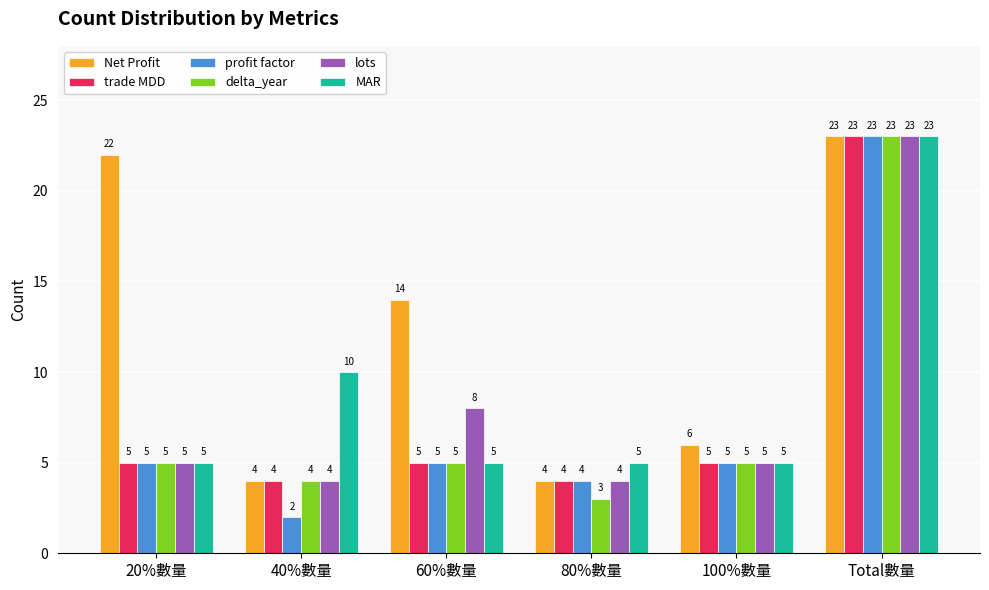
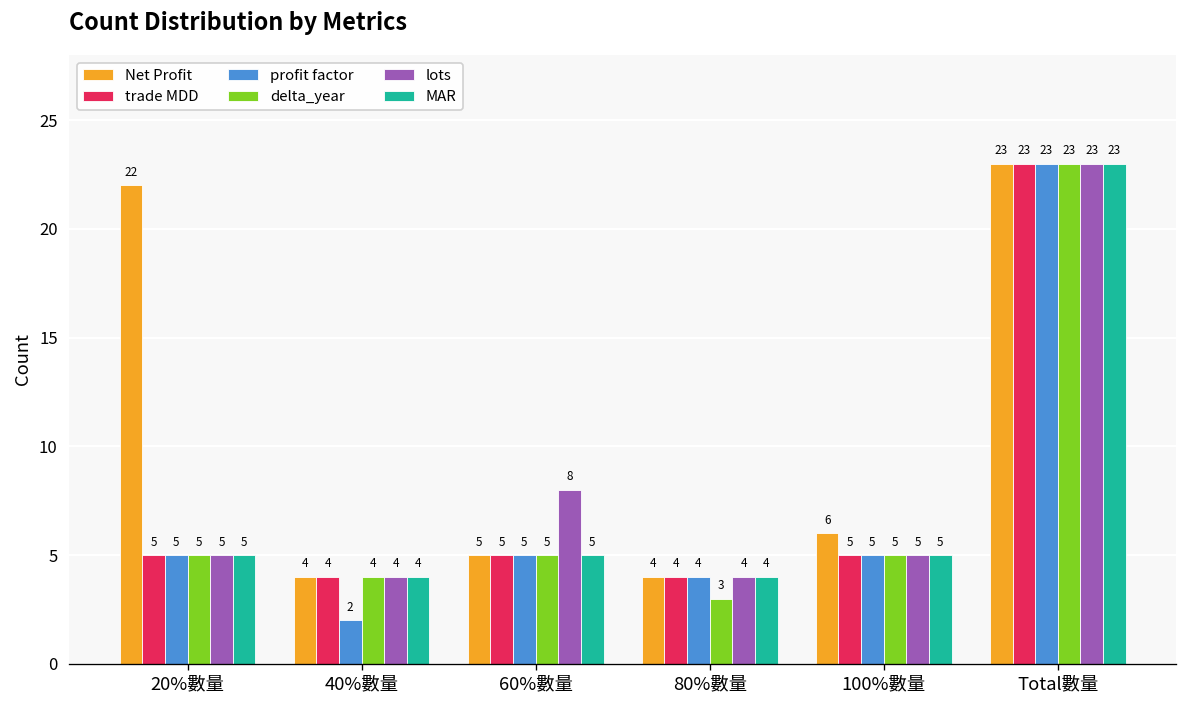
MAR, 40%數量: 10 -> 4
Net Profit, 60%數量: 14 -> 5
MAR, 80%數量: 5 -> 4
